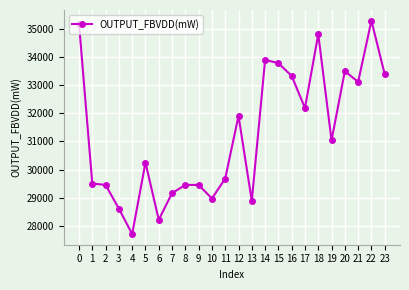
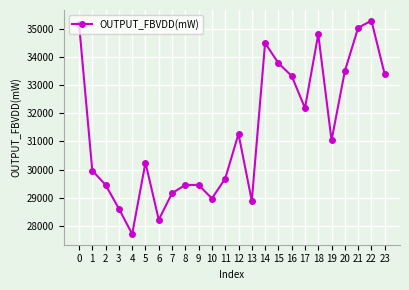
1: 29500 -> 30000
12: 31900 -> 31300
14: 33900 -> 34500
21: 33100 -> 35000
